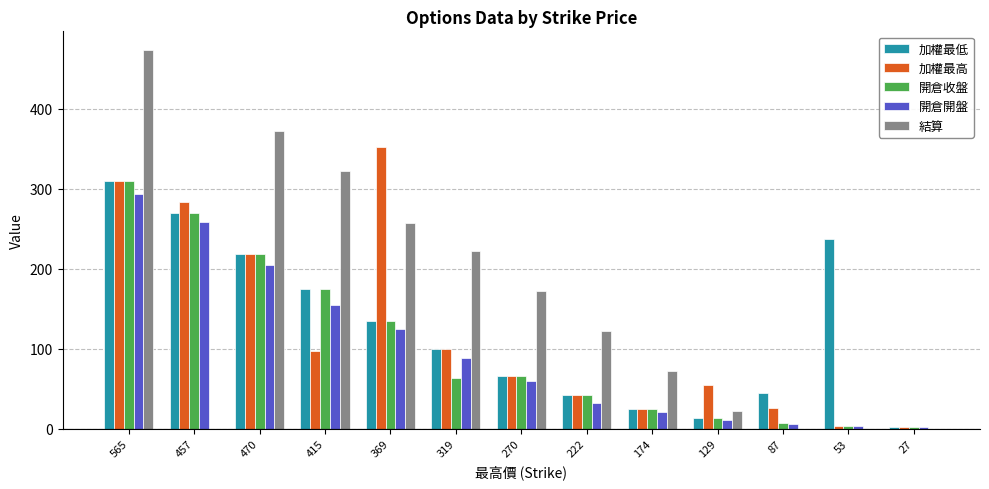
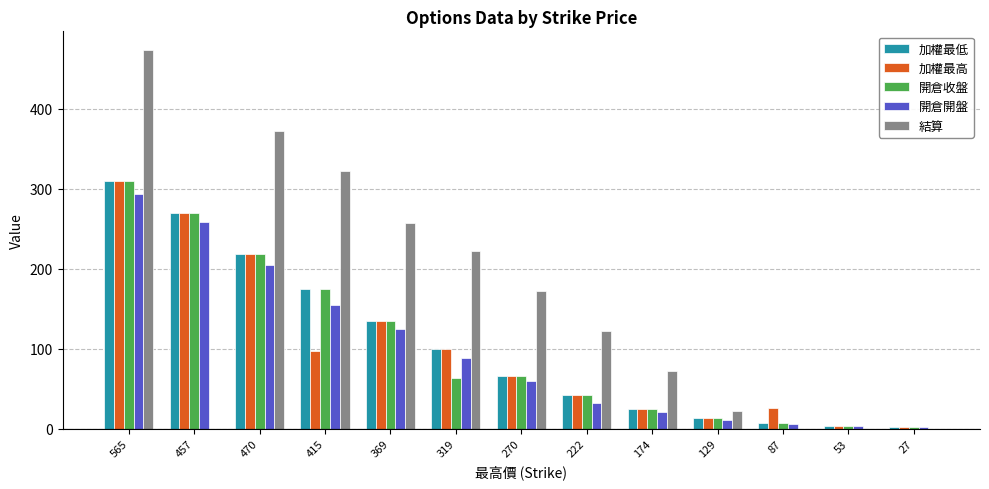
加權最高, 457: 280 -> 270
加權最高, 369: 350 -> 130
加權最高, 129: 50 -> 10
加權最低, 87: 50 -> 10
加權最低, 53: 240 -> 0
